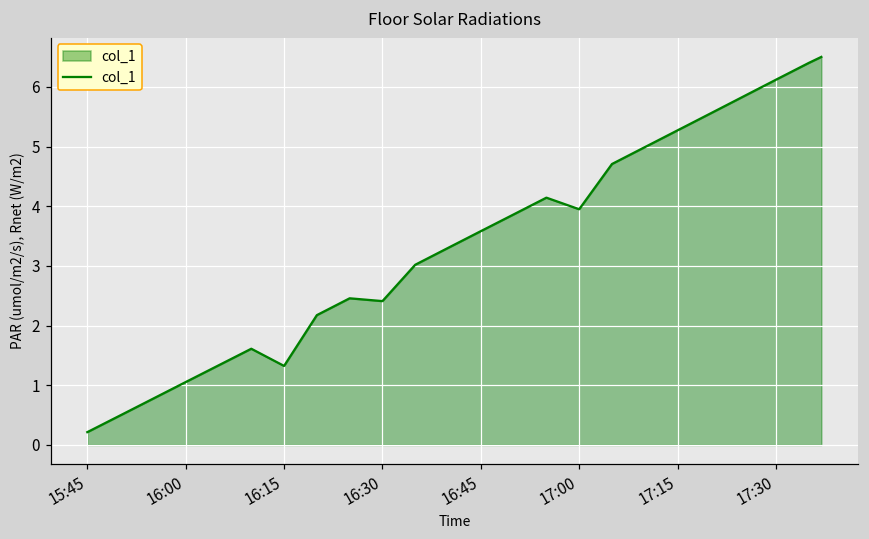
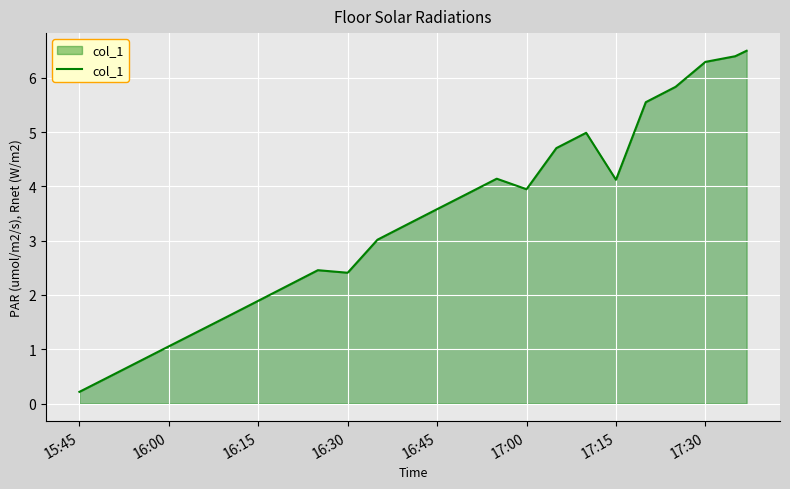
16:15: 1.3 -> 1.9
17:15: 5.3 -> 4.1
17:30: 6.1 -> 6.3
